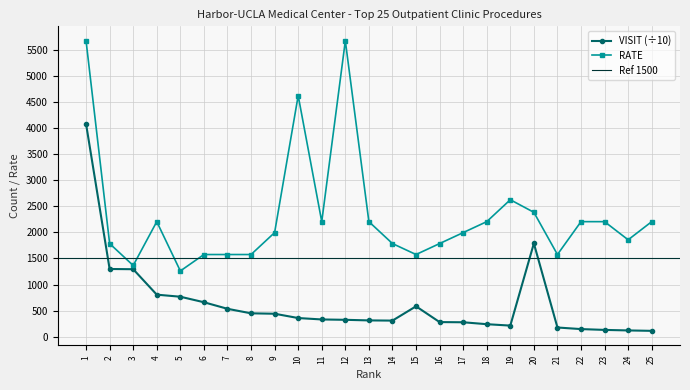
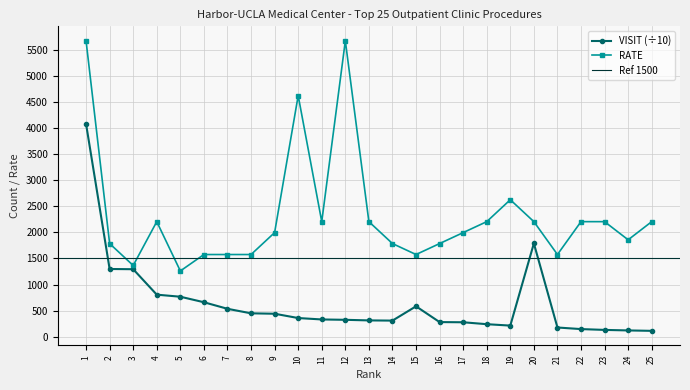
RATE, 20: 2400 -> 2200
